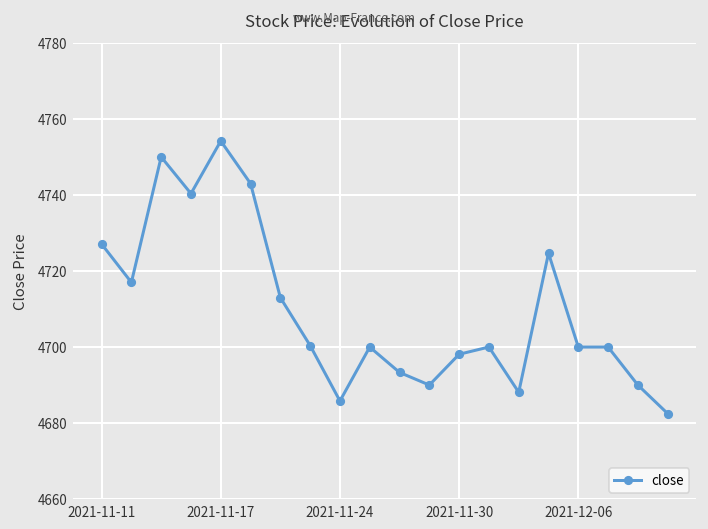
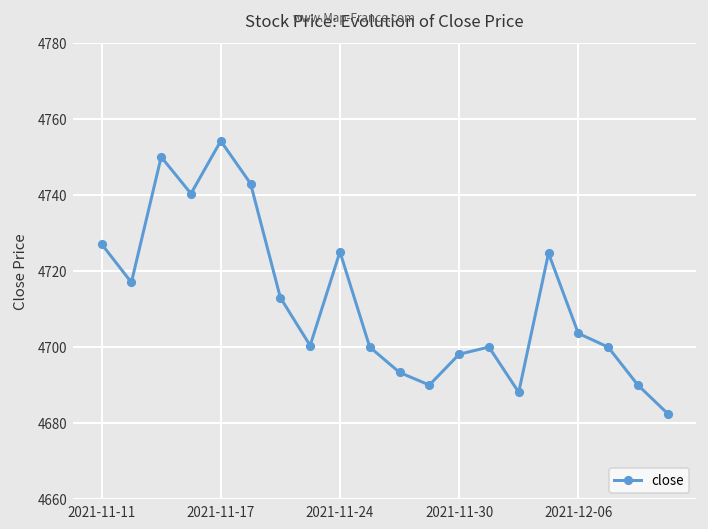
2021-11-24: 4686 -> 4725
2021-12-06: 4700 -> 4704
